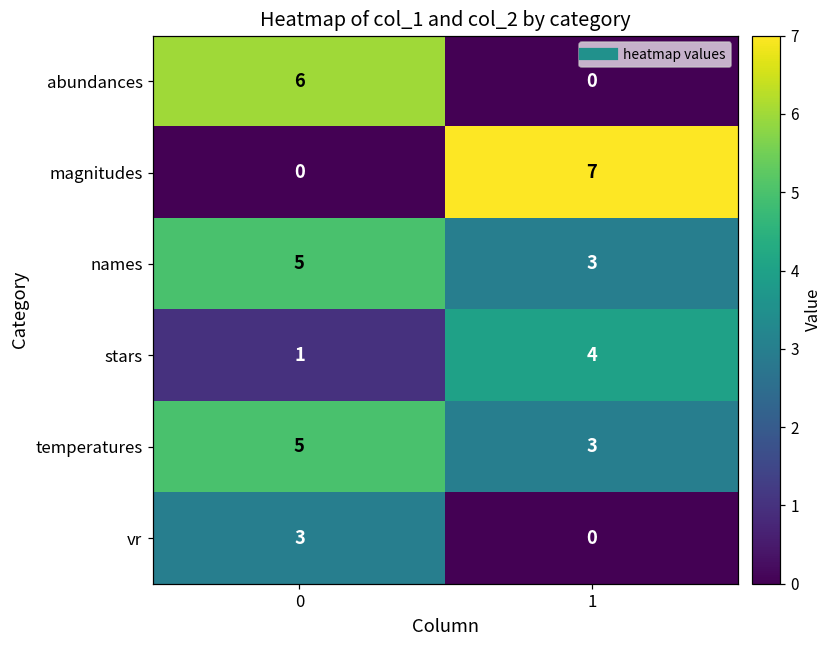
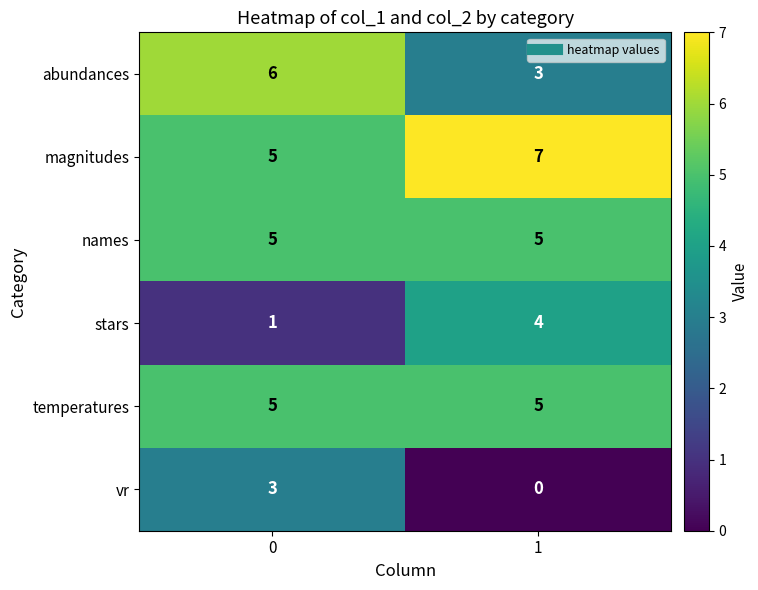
abundances, 1: 0 -> 3
magnitudes, 0: 0 -> 5
names, 1: 3 -> 5
temperatures, 1: 3 -> 5
